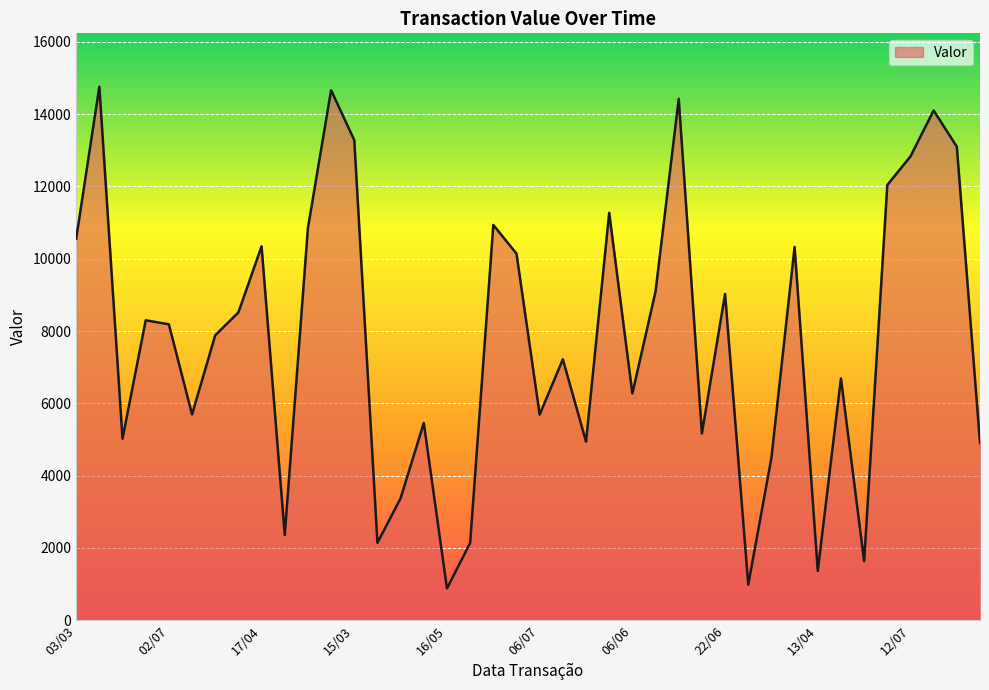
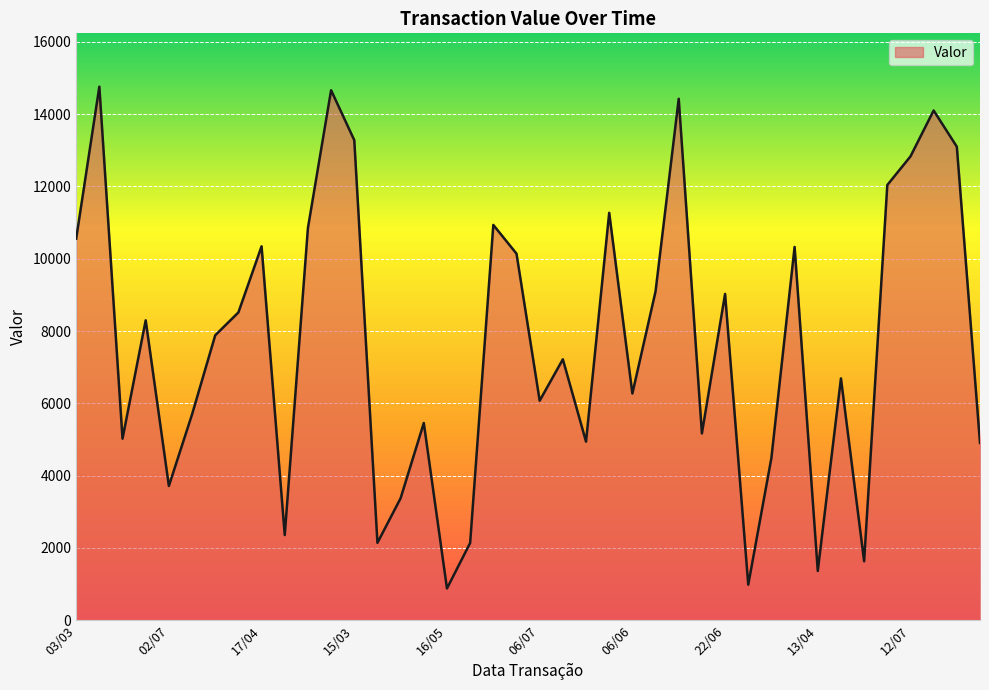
02/07: 8200 -> 3700
06/07: 5700 -> 6100
